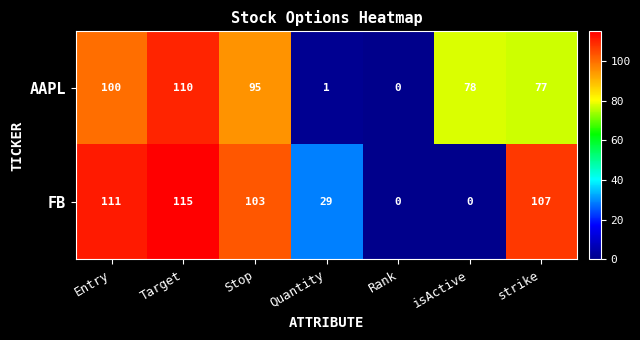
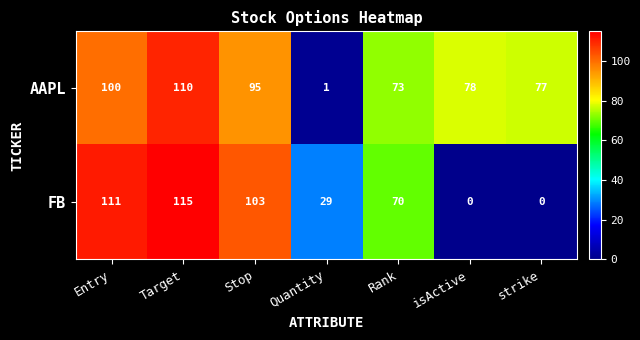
AAPL, Rank: 0 -> 73
FB, Rank: 0 -> 70
FB, strike: 107 -> 0
